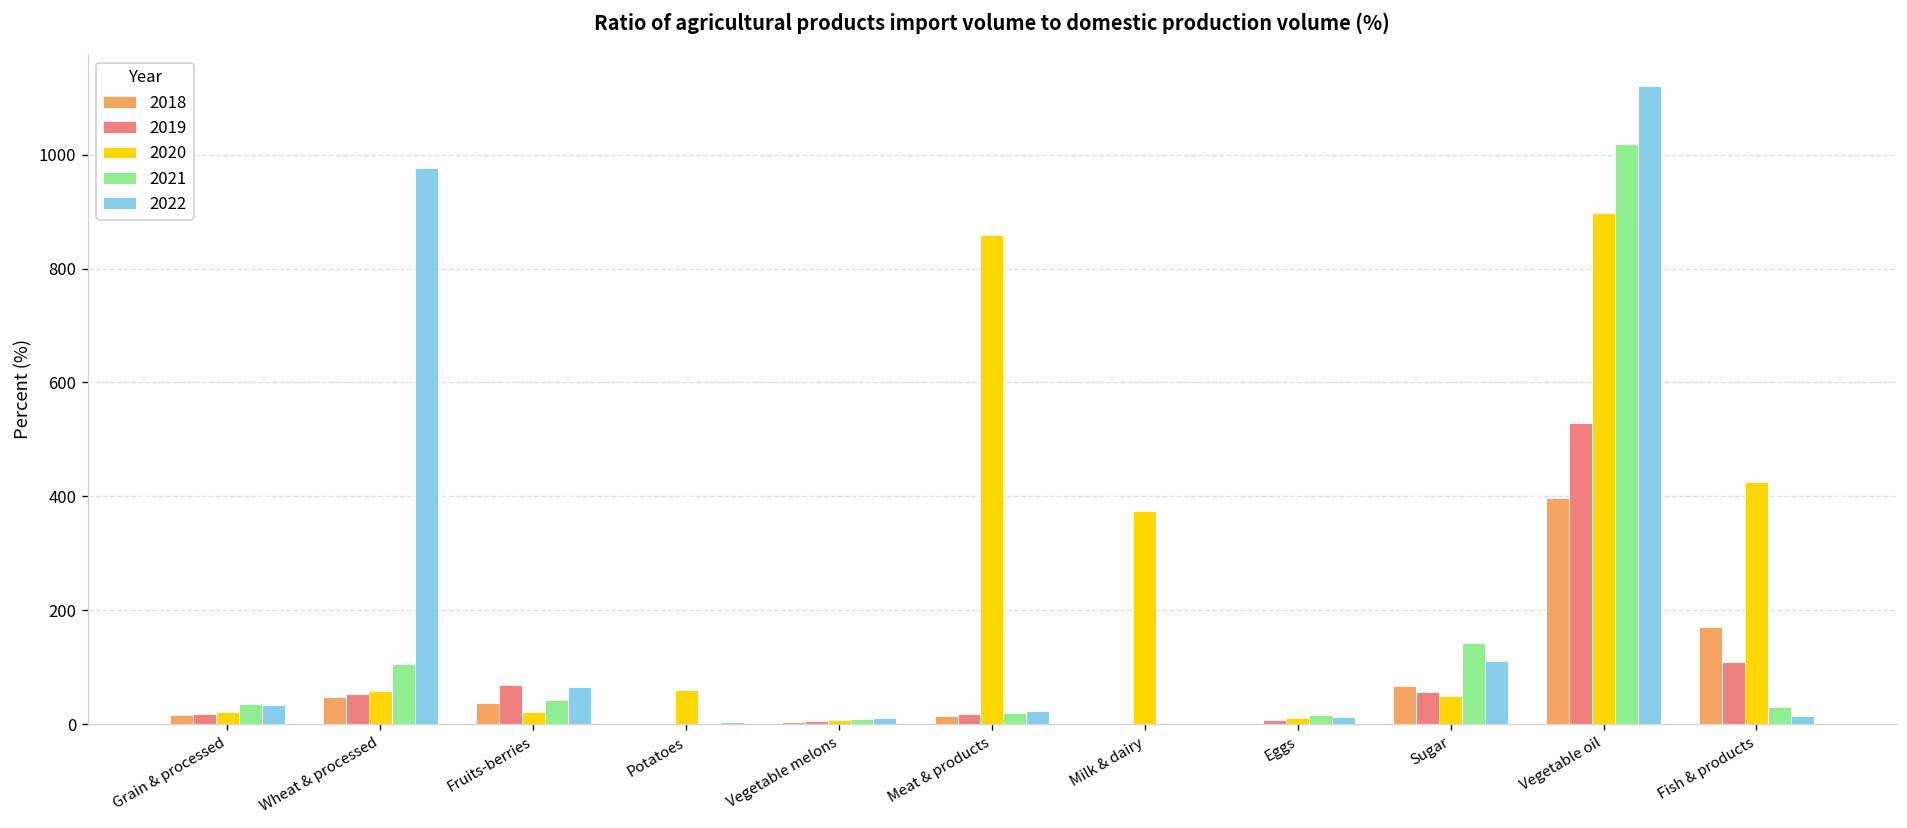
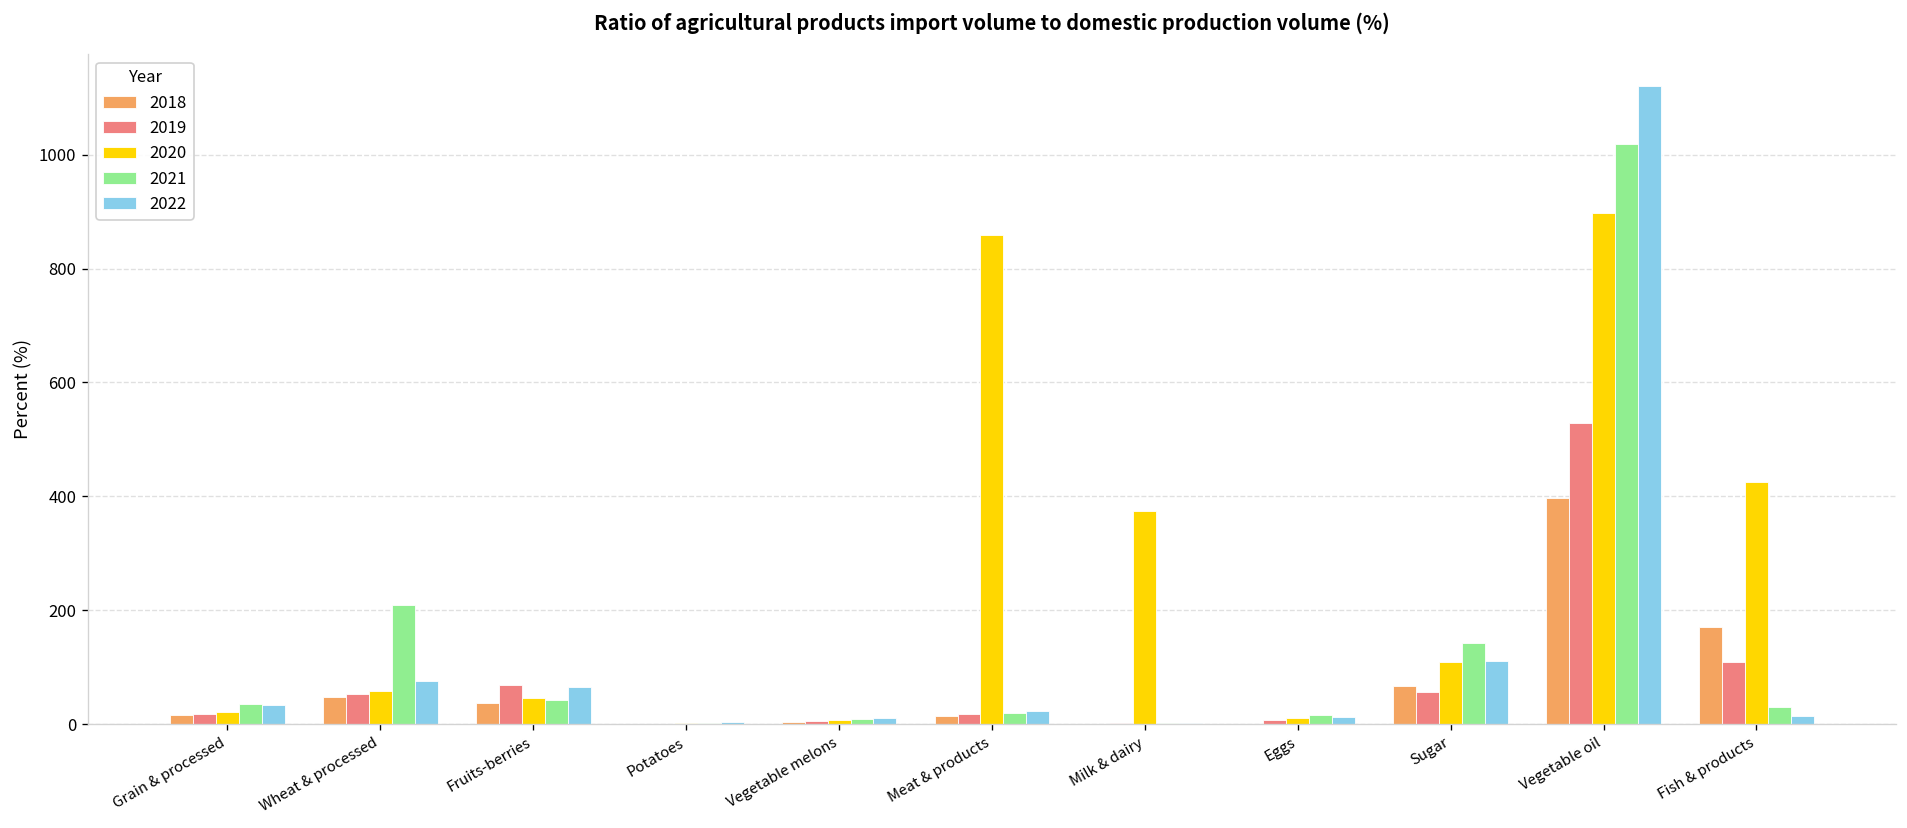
2021, Wheat & processed: 100 -> 210
2022, Wheat & processed: 980 -> 80
2020, Fruits-berries: 20 -> 50
2020, Potatoes: 60 -> 0
2020, Sugar: 50 -> 110
